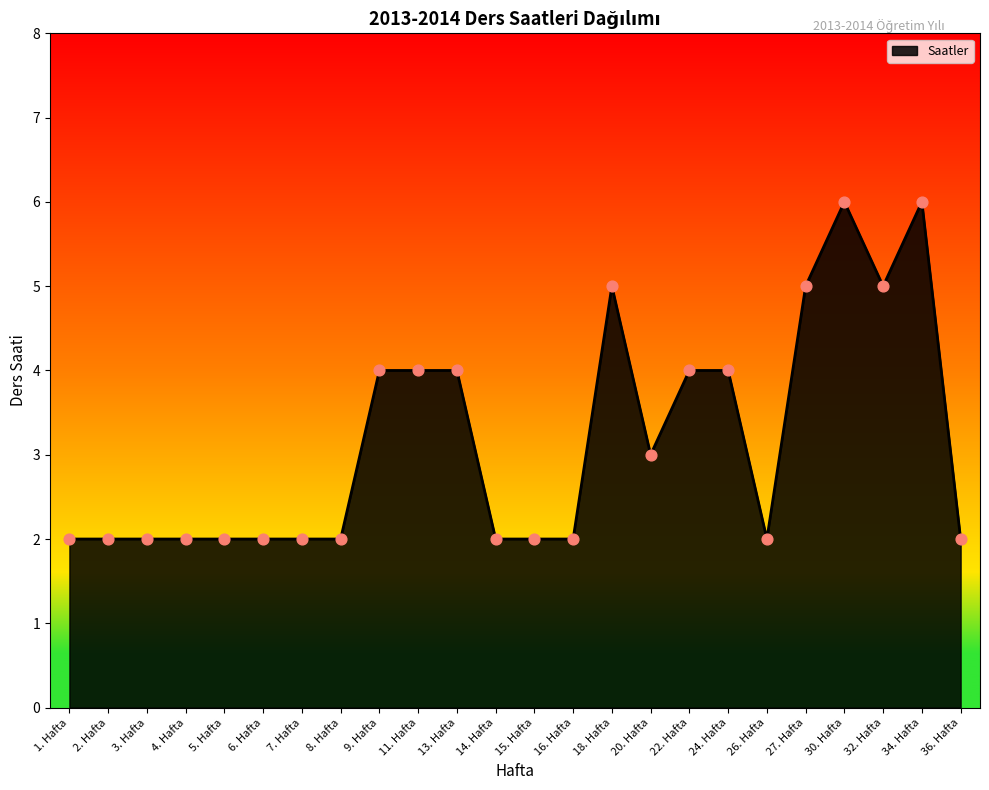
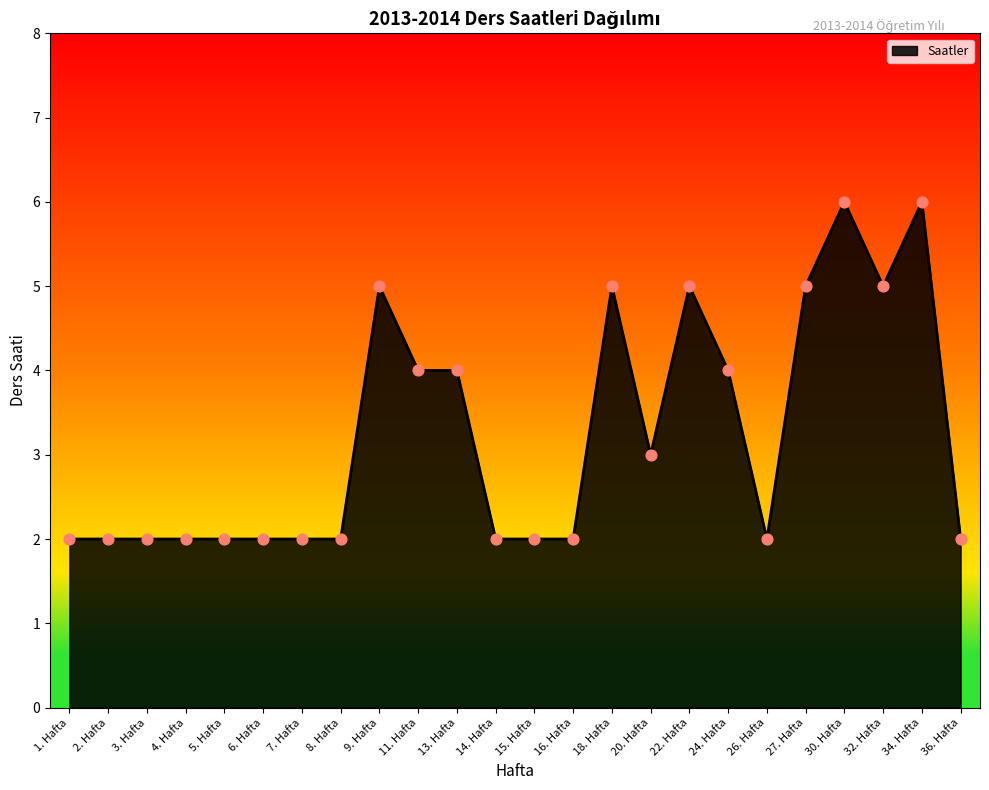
9. Hafta: 4 -> 5
22. Hafta: 4 -> 5
